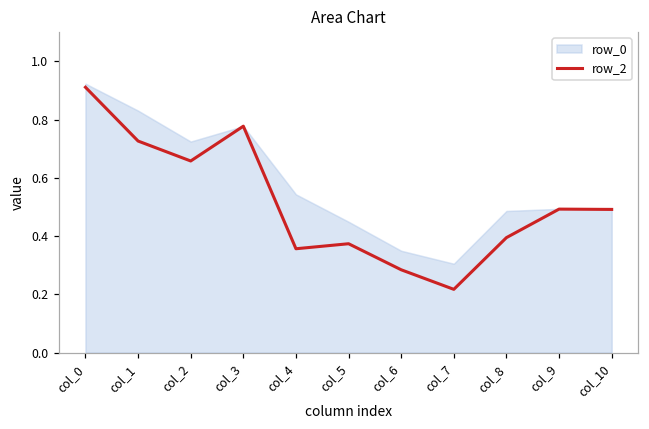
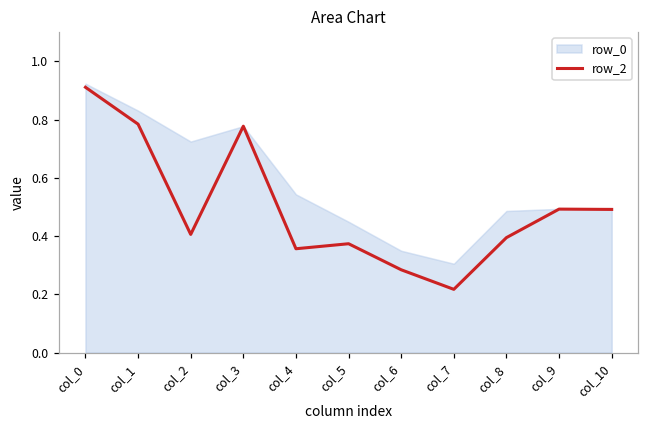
row_2, col_1: 0.73 -> 0.78
row_2, col_2: 0.66 -> 0.41
